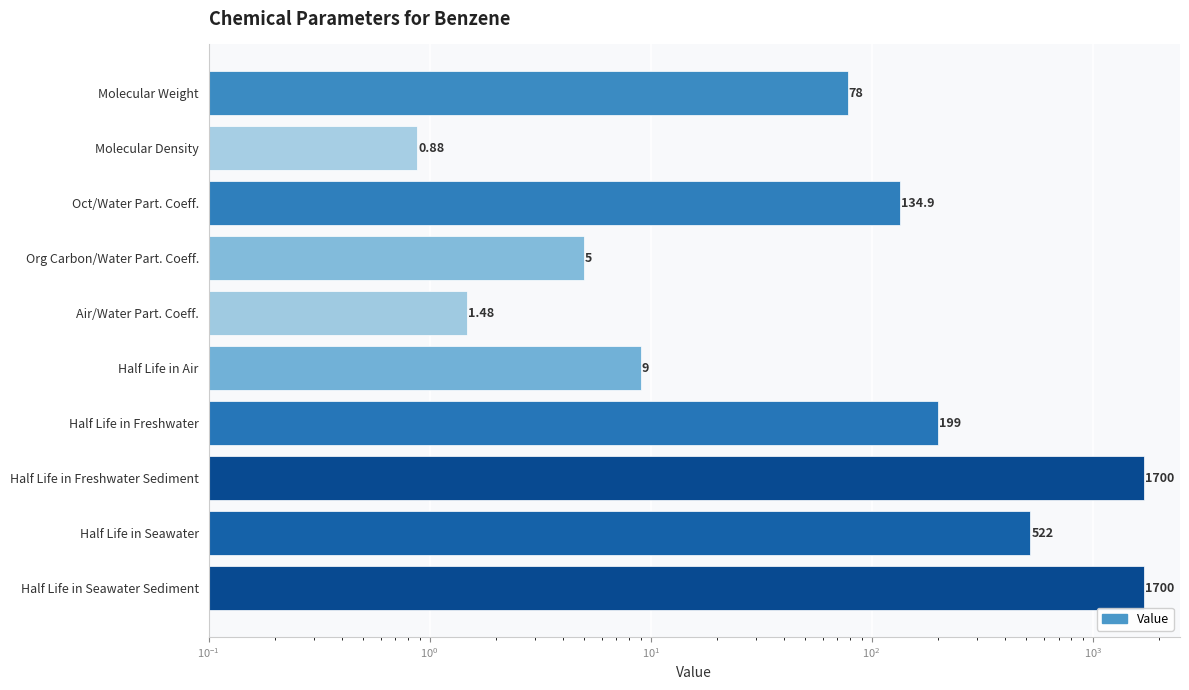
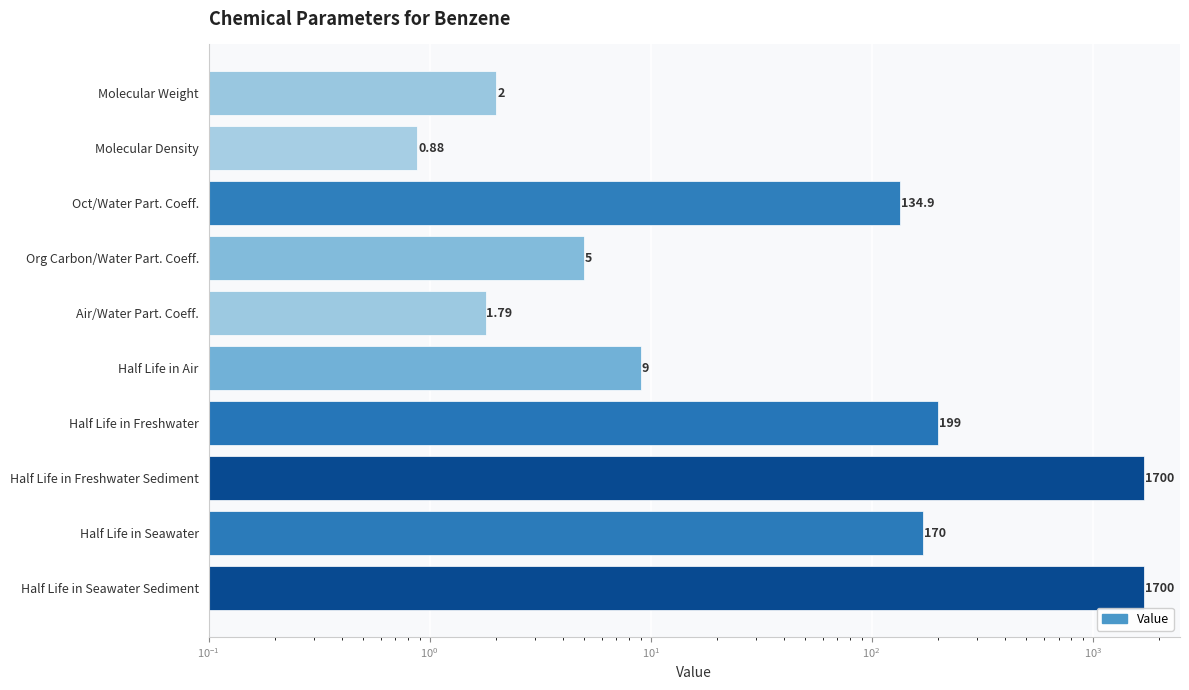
Molecular Weight: 78 -> 2
Air/Water Part. Coeff.: 1.48 -> 1.79
Half Life in Seawater: 522 -> 170
